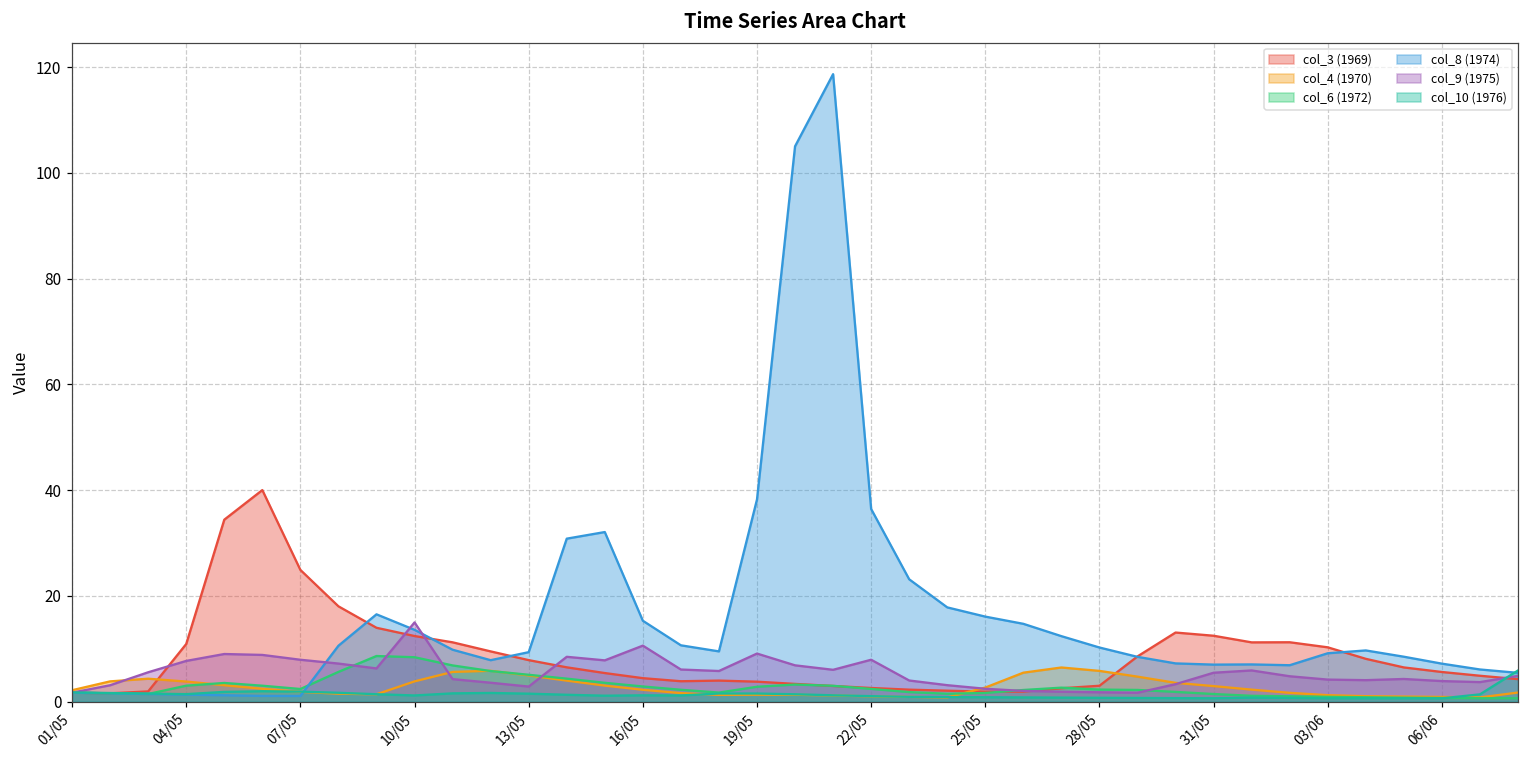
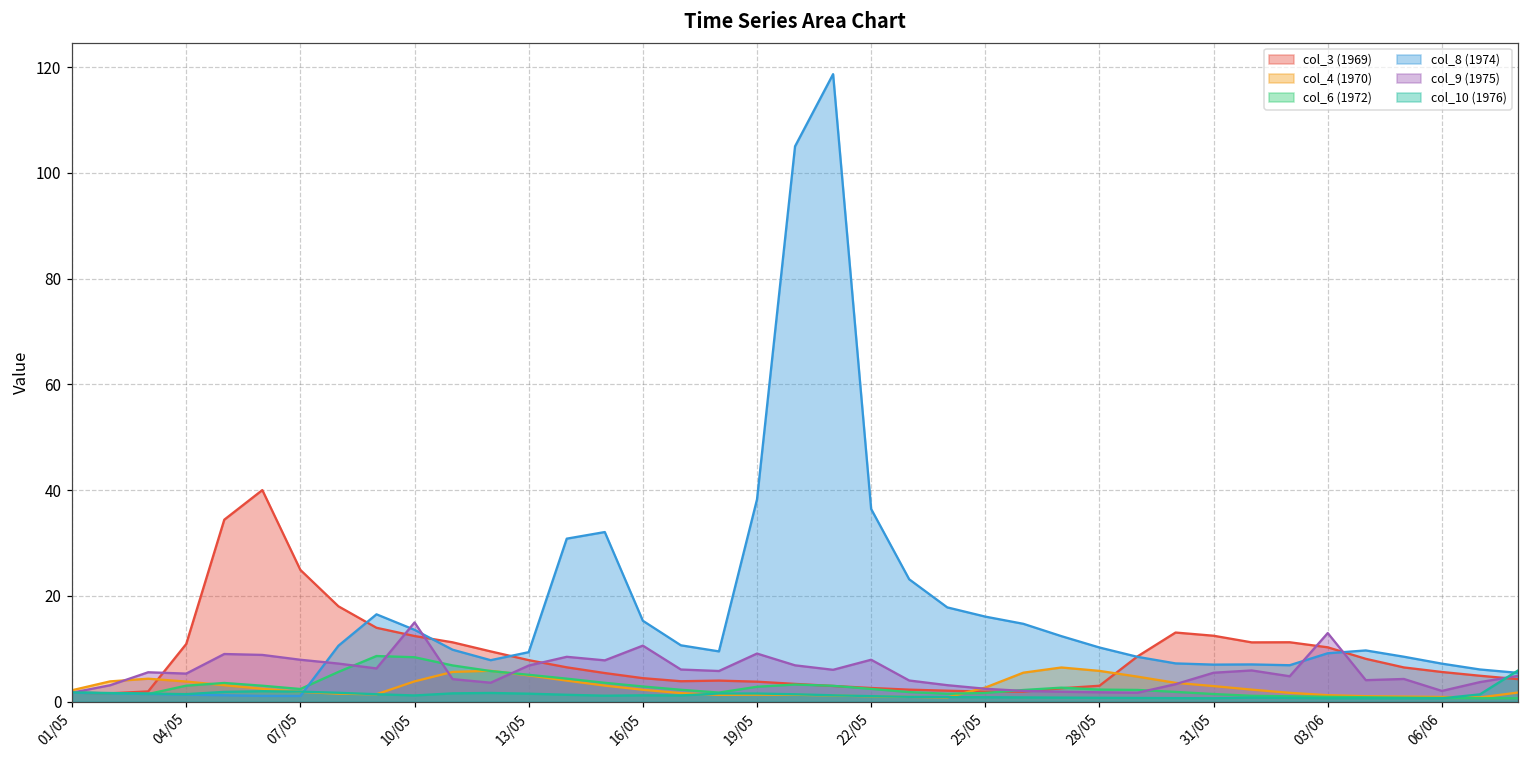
col_9 (1975), 04/05: 8 -> 5
col_9 (1975), 13/05: 3 -> 7
col_9 (1975), 03/06: 4 -> 13
col_9 (1975), 06/06: 4 -> 2
